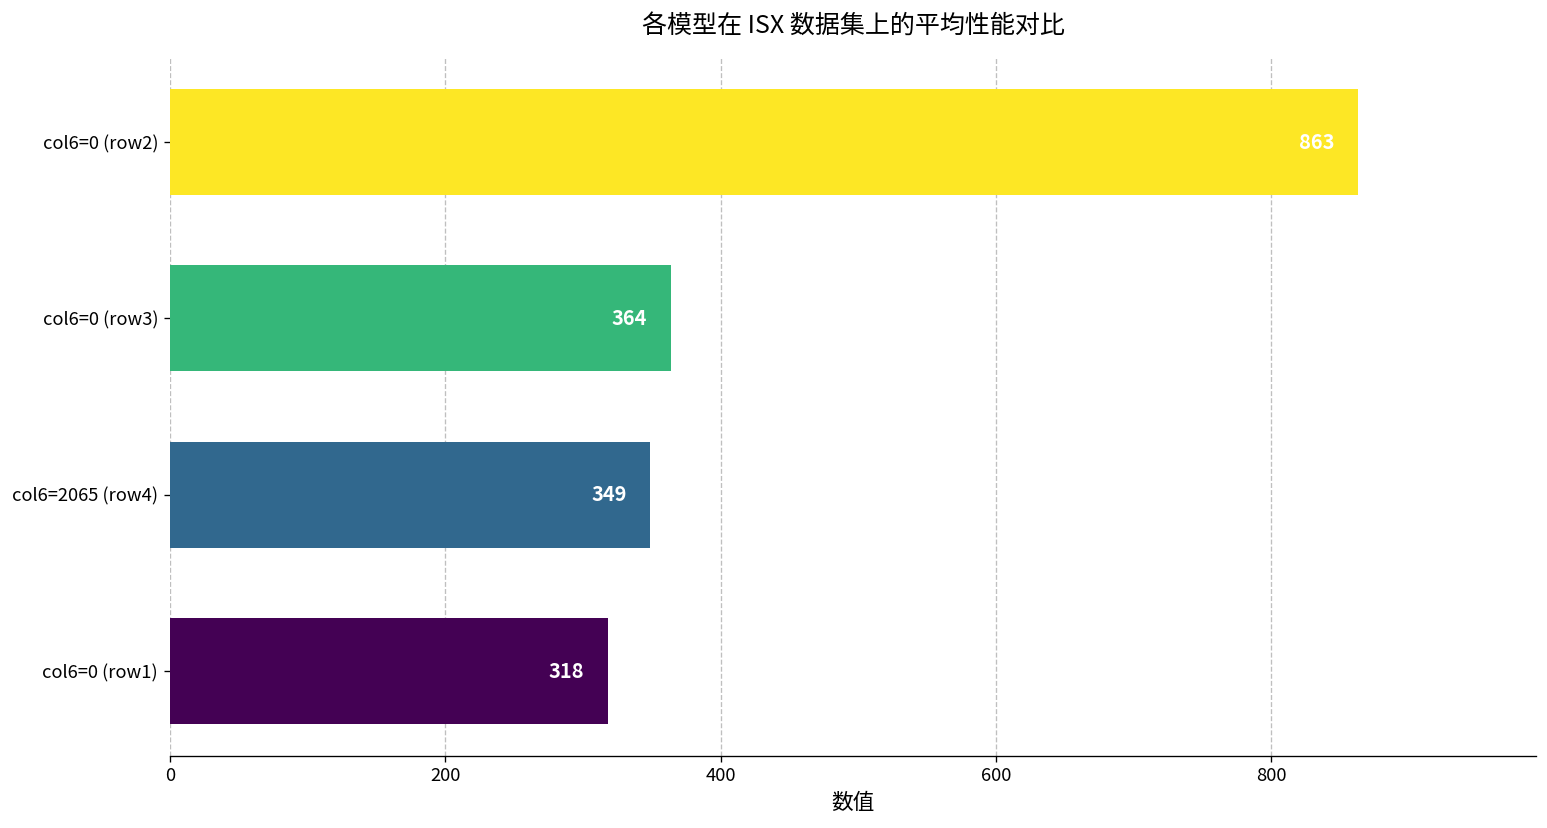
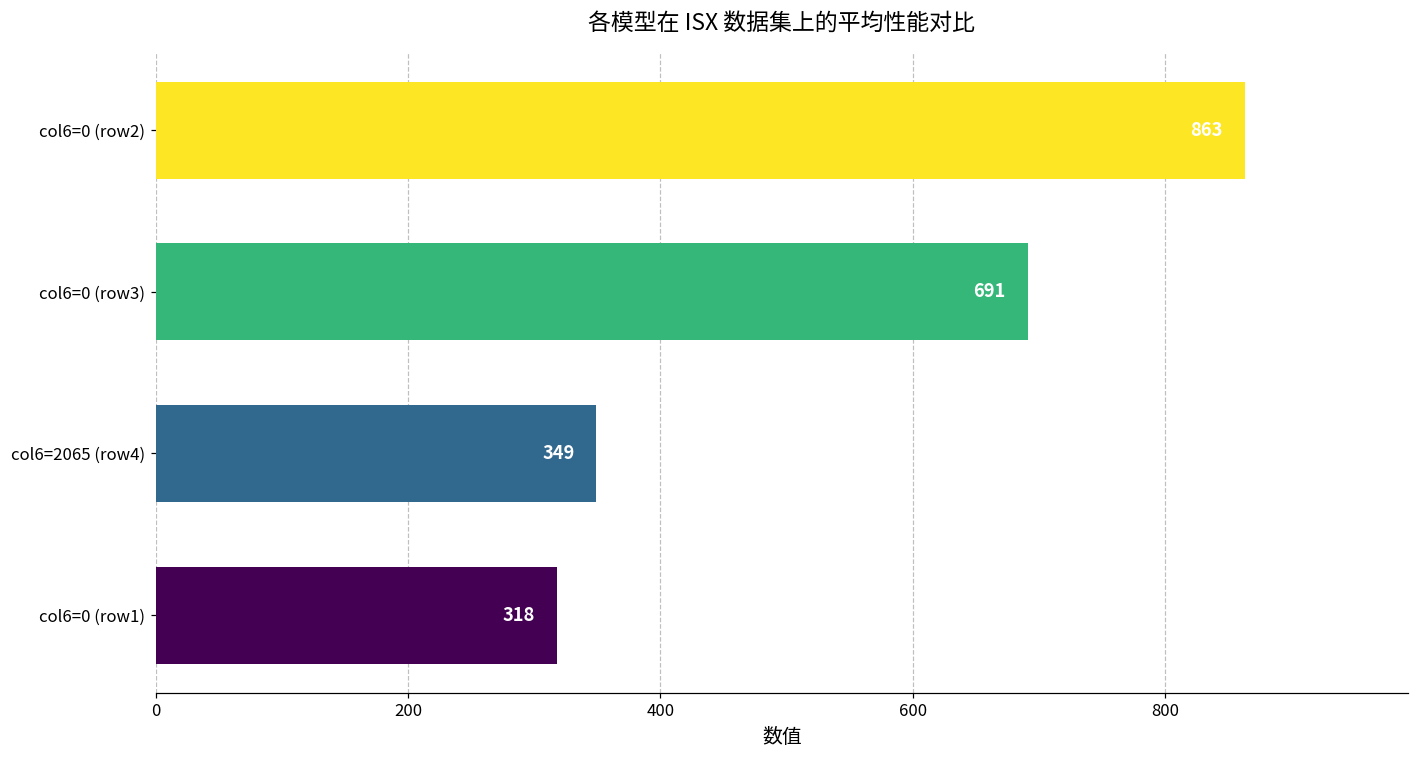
col6=0 (row3): 364 -> 691
